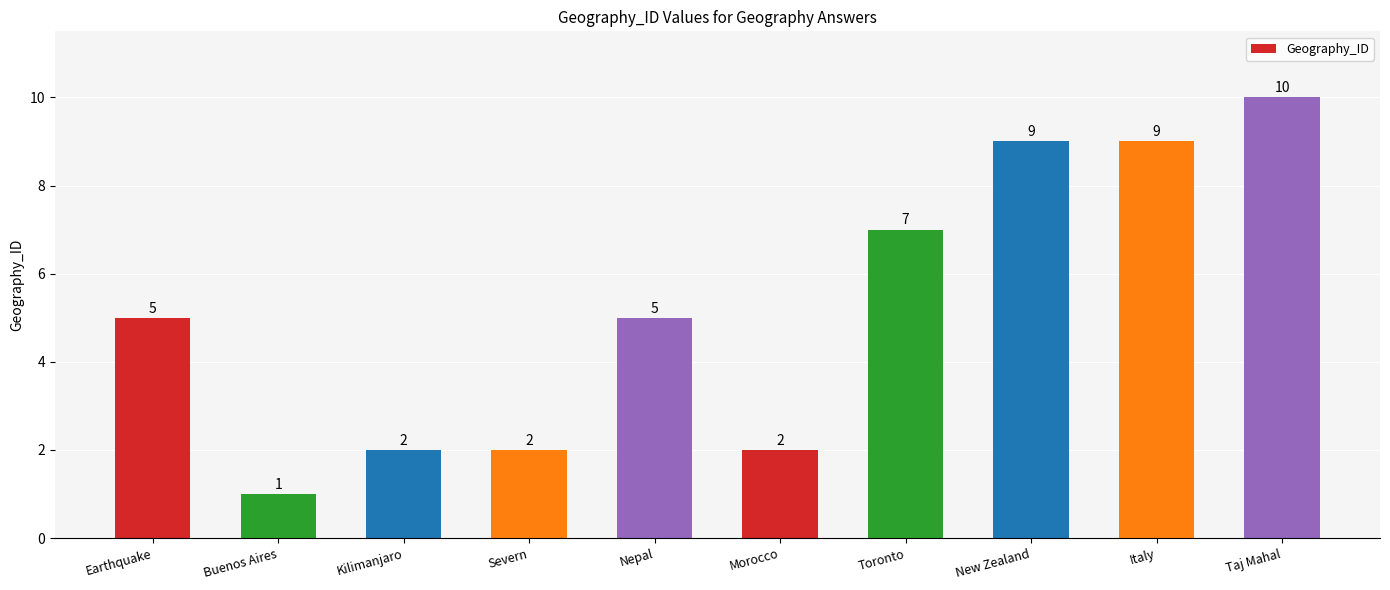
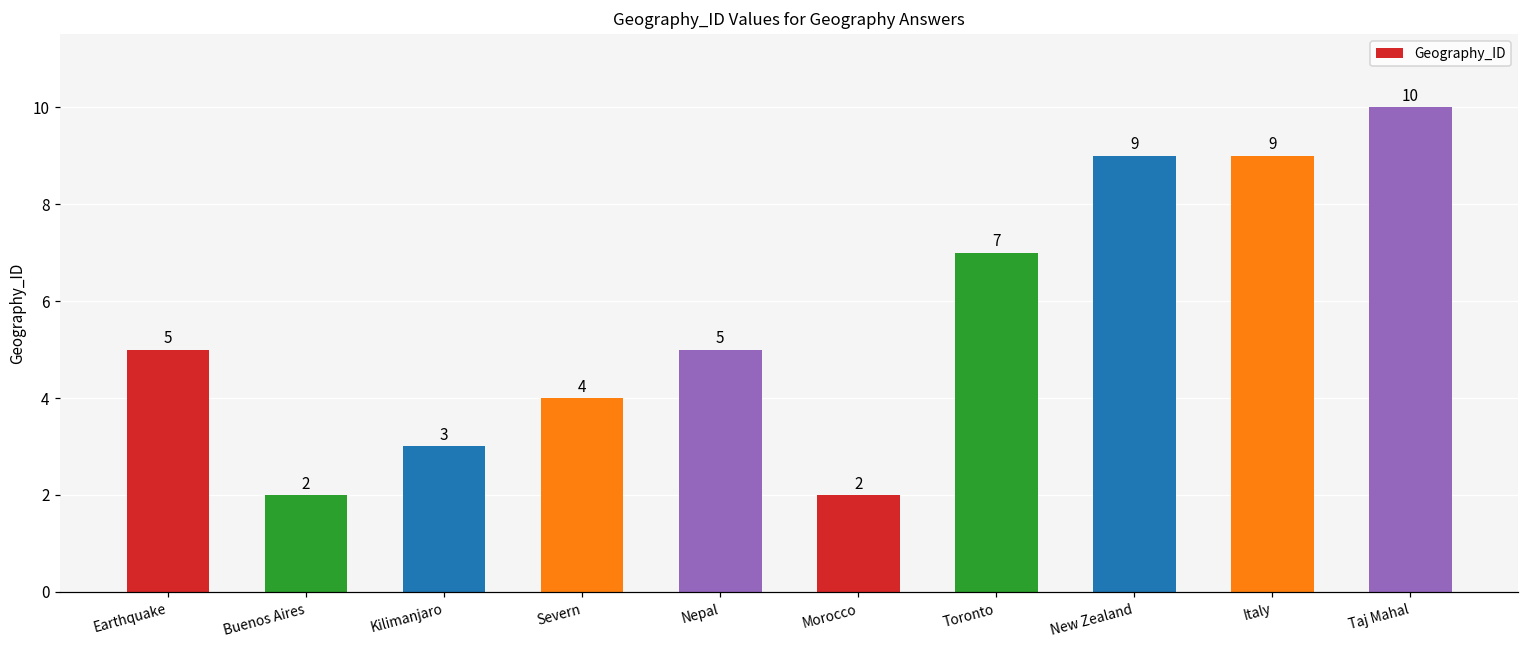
Buenos Aires: 1 -> 2
Kilimanjaro: 2 -> 3
Severn: 2 -> 4
